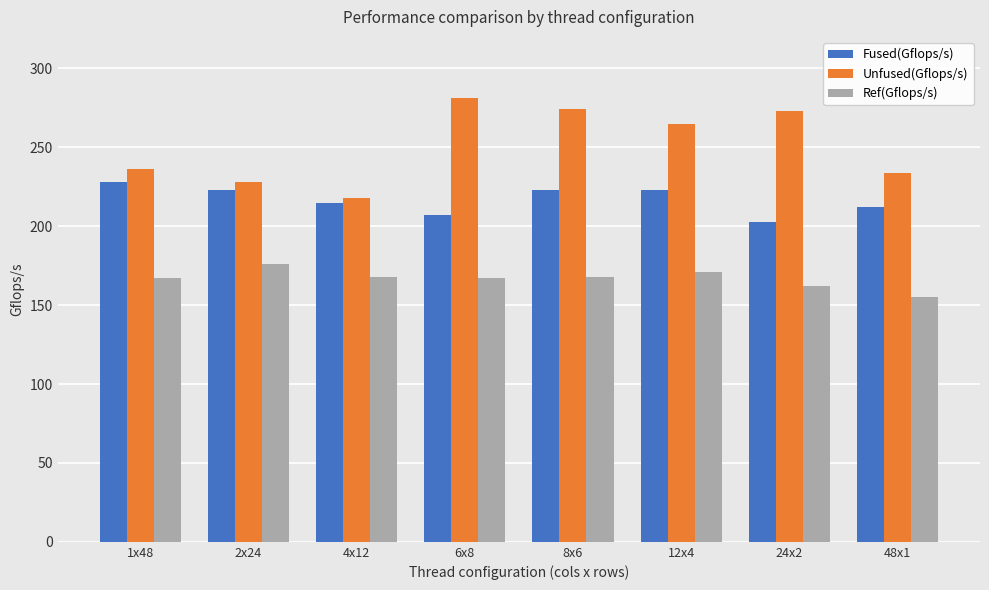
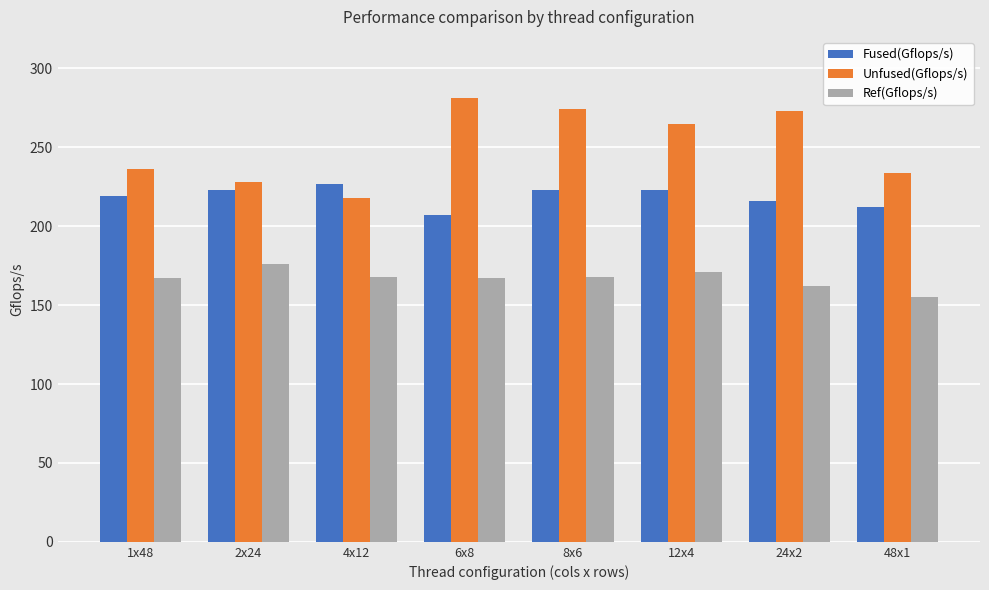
Fused(Gflops/s), 1x48: 228 -> 219
Fused(Gflops/s), 4x12: 215 -> 227
Fused(Gflops/s), 24x2: 203 -> 216
